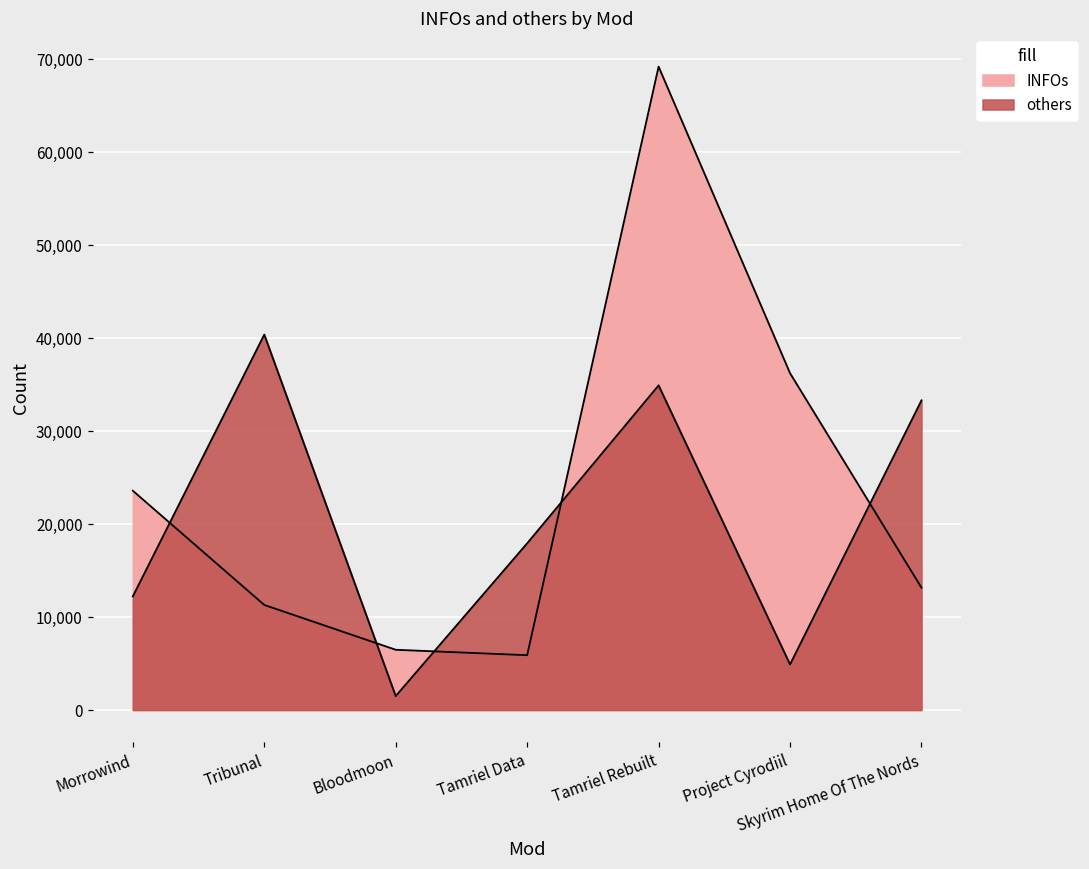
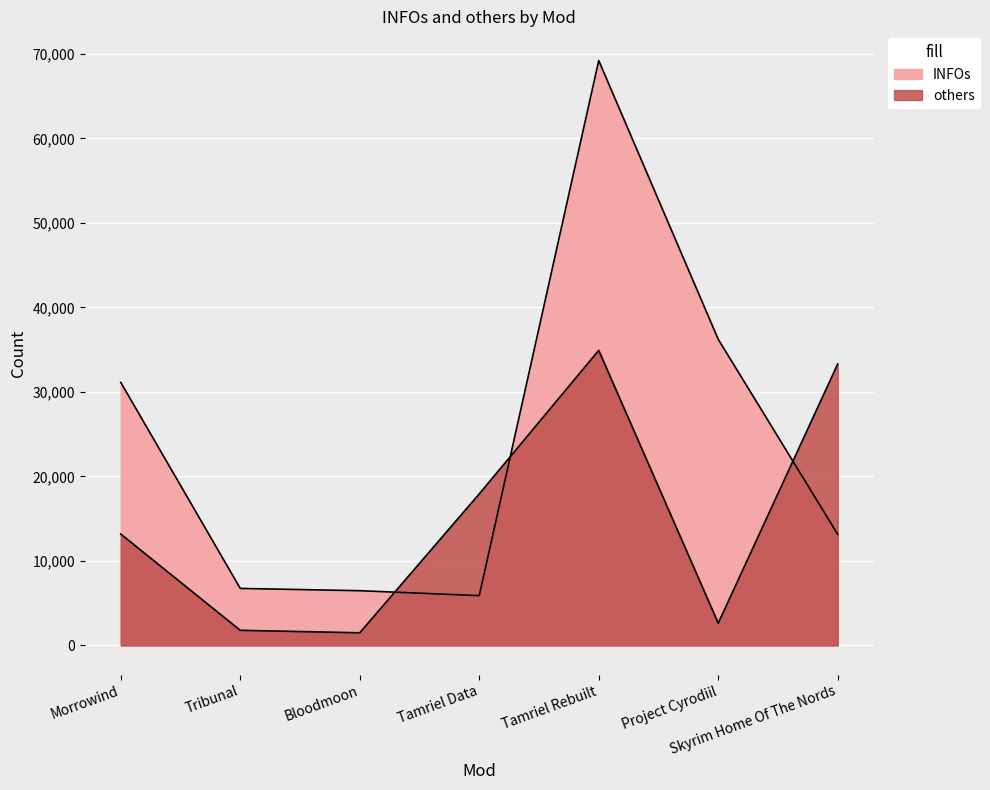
INFOs, Morrowind: 24,000 -> 31,000
others, Morrowind: 12,000 -> 13,000
INFOs, Tribunal: 11,000 -> 7,000
others, Tribunal: 40,000 -> 2,000
others, Project Cyrodiil: 5,000 -> 3,000
